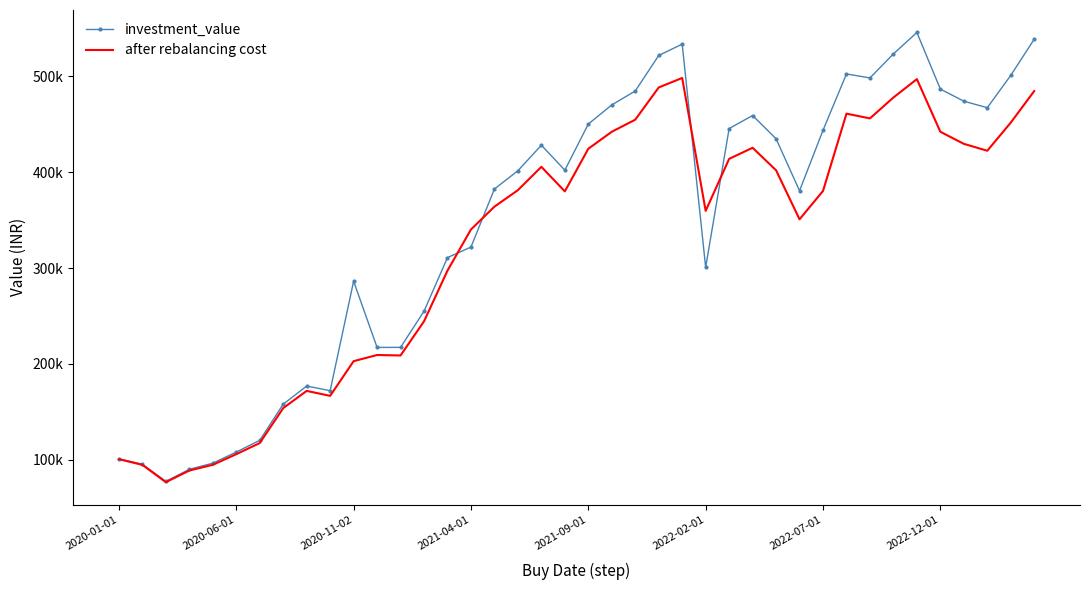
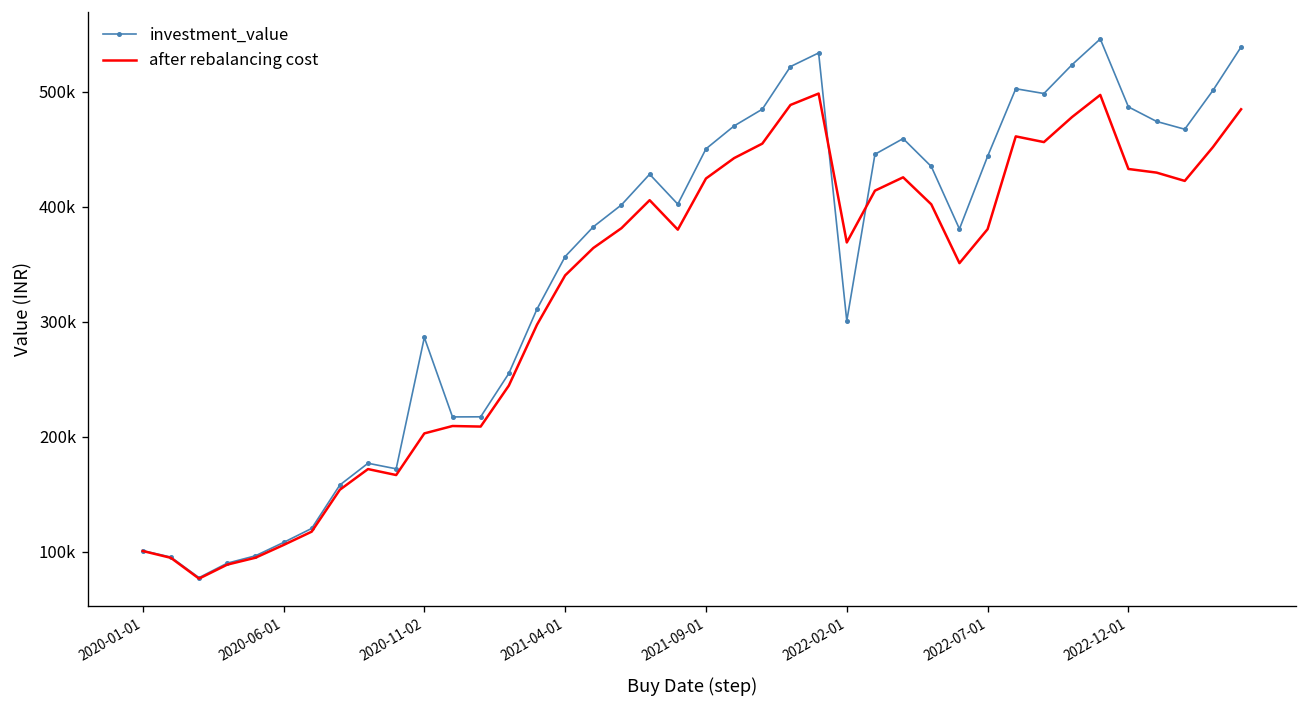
investment_value, 2021-04-01: 320000 -> 360000
after rebalancing cost, 2022-02-01: 360000 -> 370000
after rebalancing cost, 2022-12-01: 440000 -> 430000
